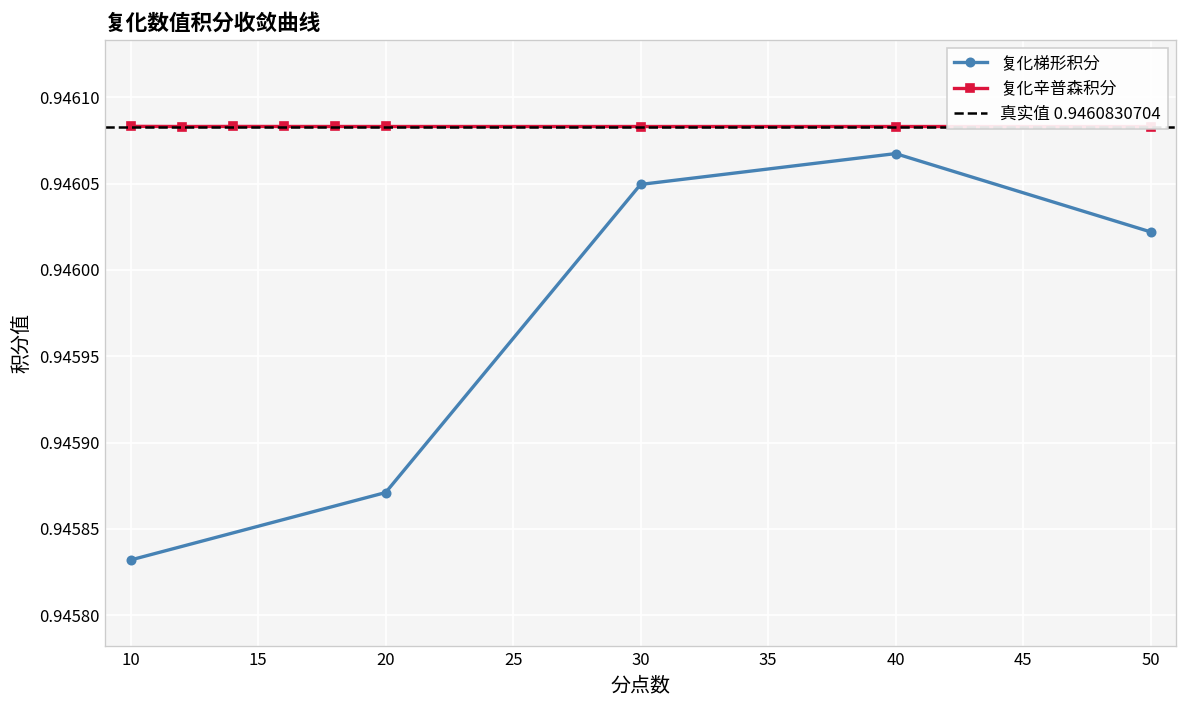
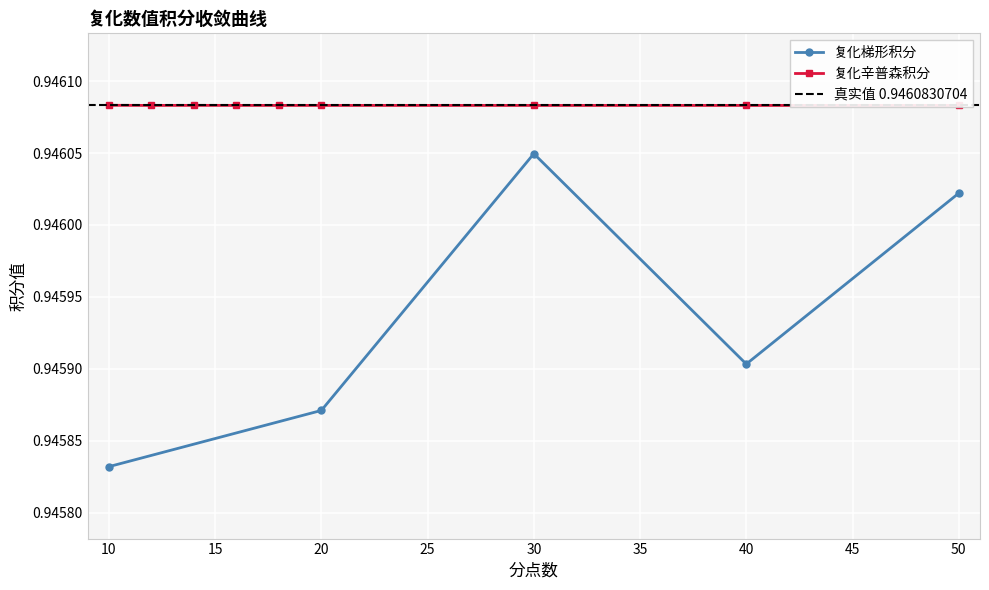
复化梯形积分, 40: 0.946067 -> 0.945903
